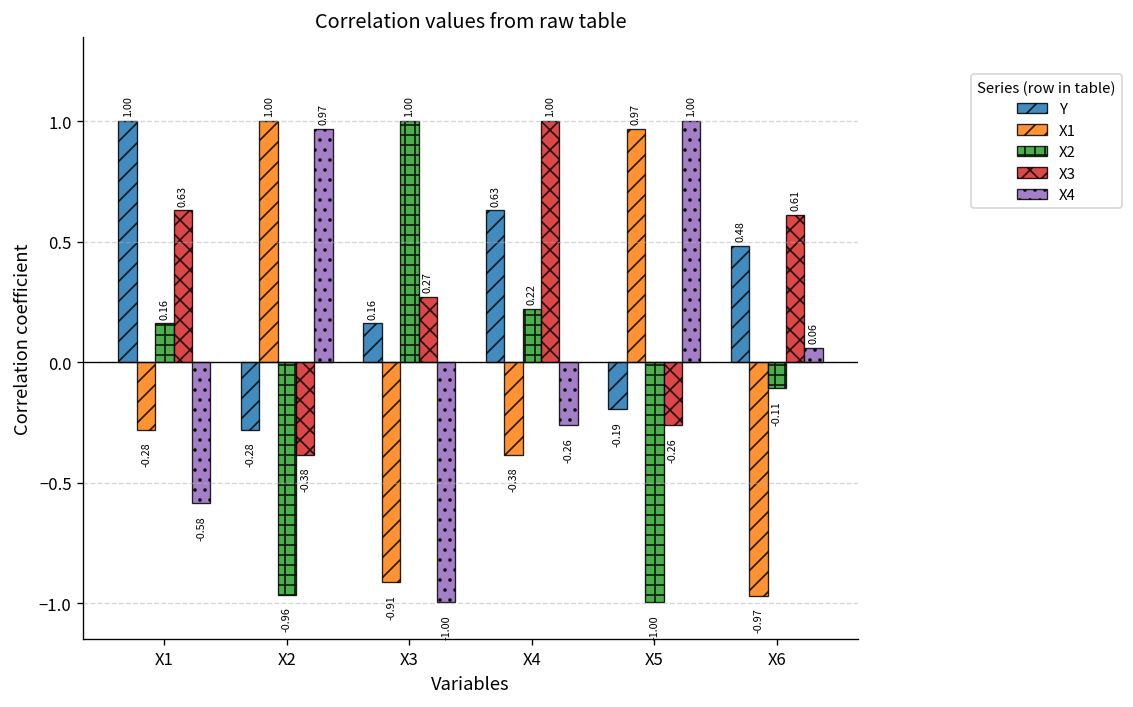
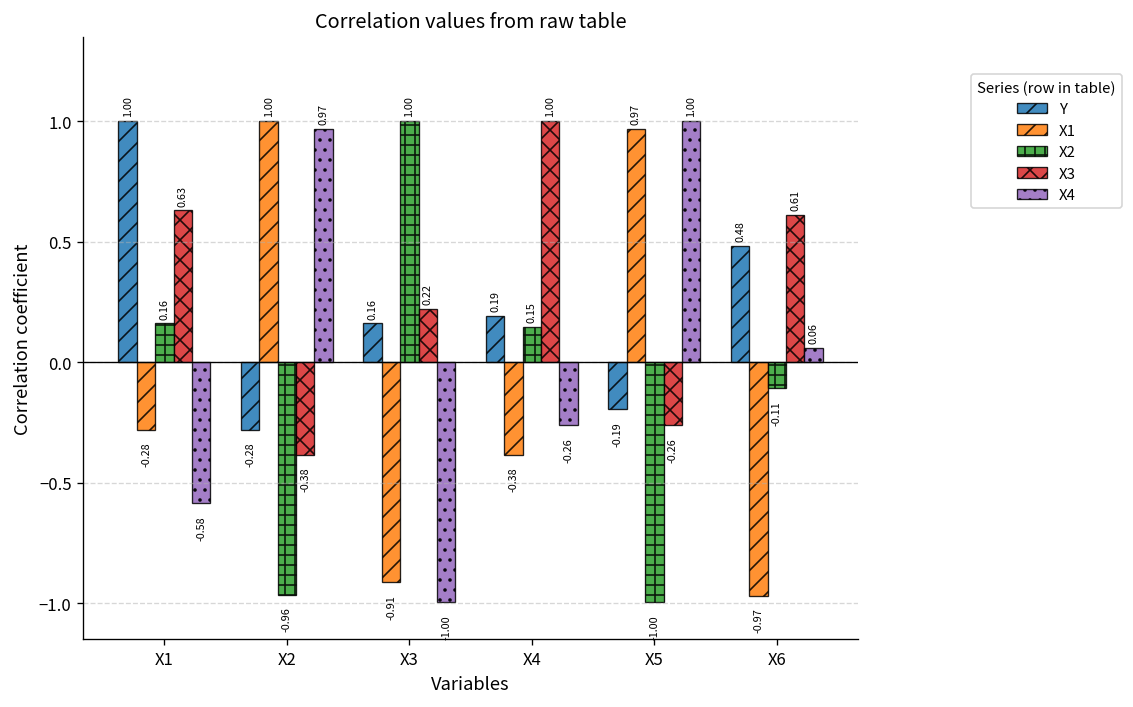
X3, X3: 0.27 -> 0.22
Y, X4: 0.63 -> 0.19
X2, X4: 0.22 -> 0.15
